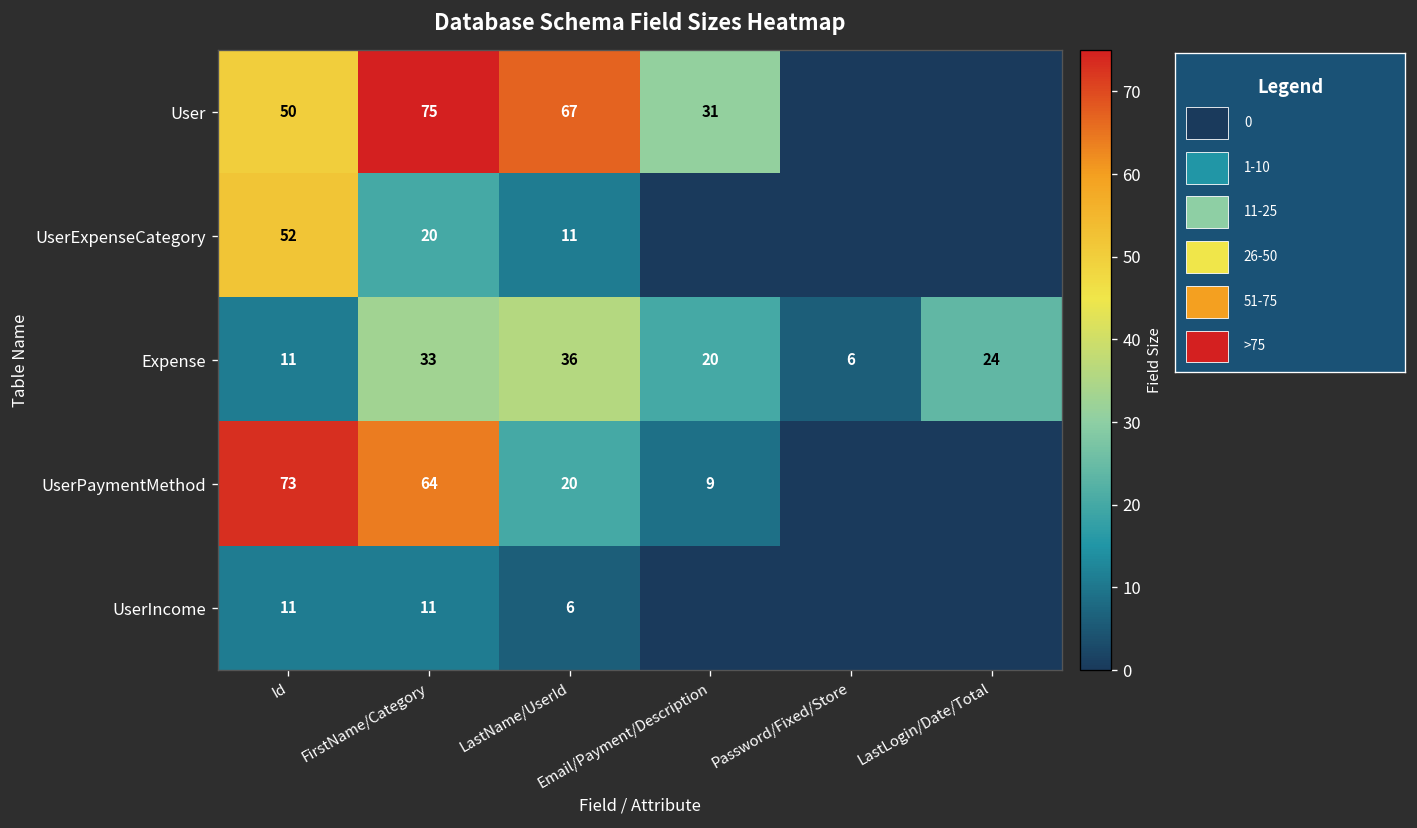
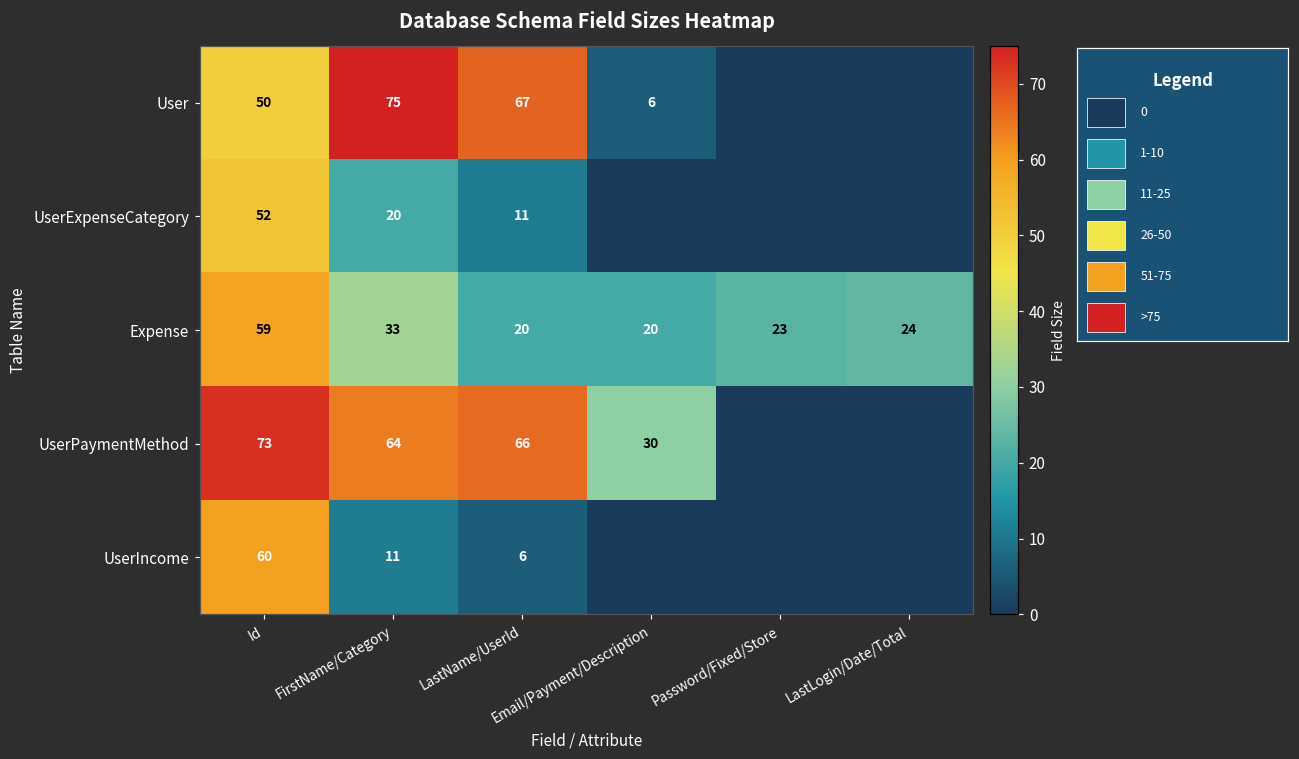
User, Email/Payment/Description: 31 -> 6
Expense, Id: 11 -> 59
Expense, LastName/UserId: 36 -> 20
Expense, Password/Fixed/Store: 6 -> 23
UserPaymentMethod, LastName/UserId: 20 -> 66
UserPaymentMethod, Email/Payment/Description: 9 -> 30
UserIncome, Id: 11 -> 60
